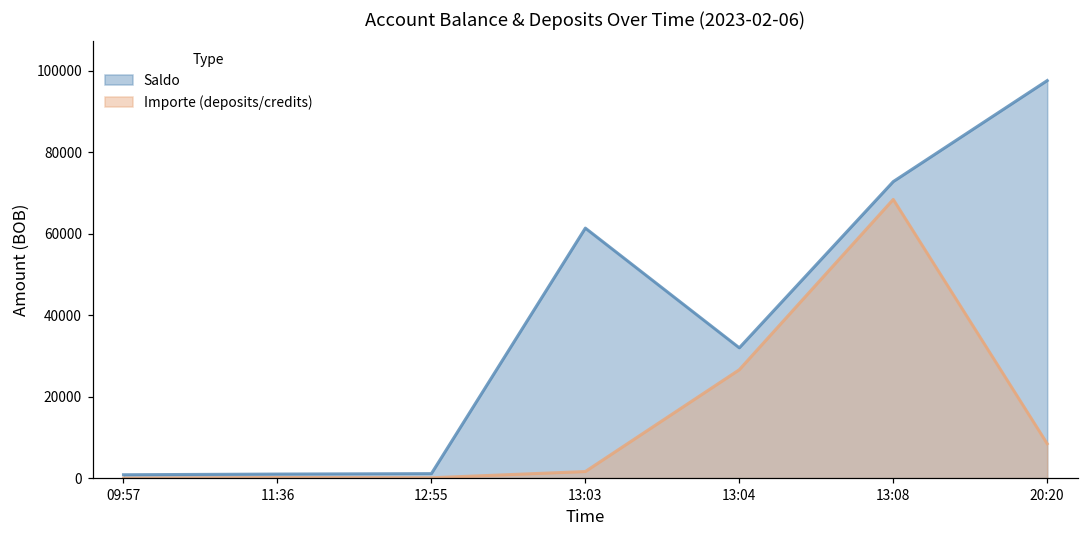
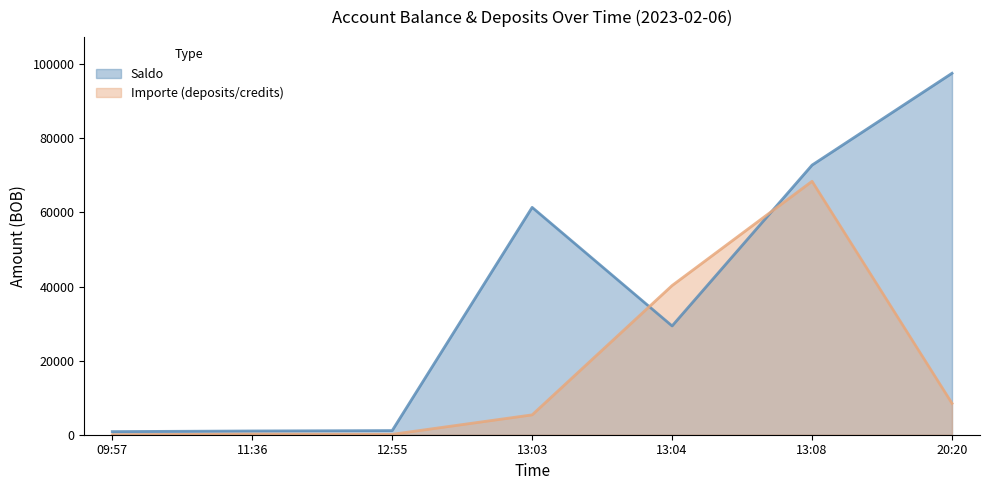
Importe (deposits/credits), 13:03: 2000 -> 5000
Saldo, 13:04: 32000 -> 29000
Importe (deposits/credits), 13:04: 27000 -> 40000
